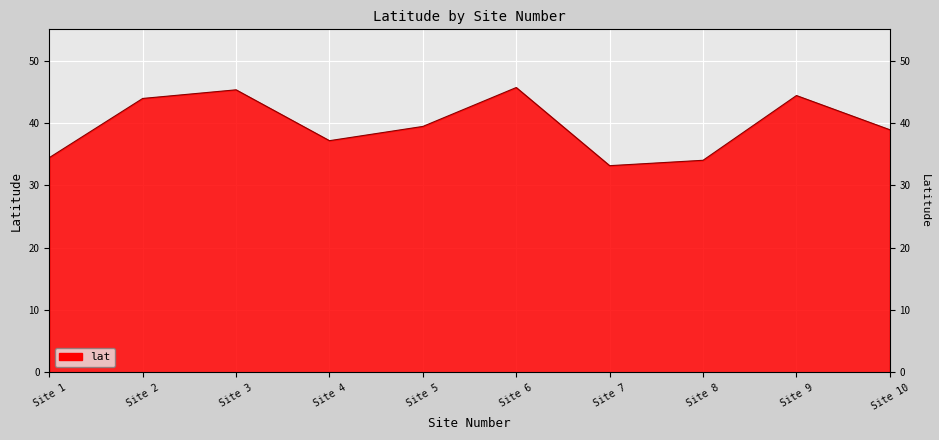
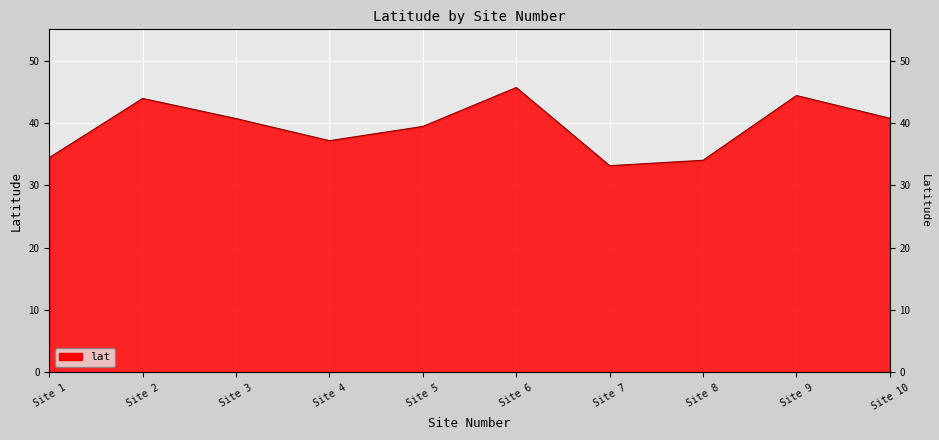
Site 3: 45 -> 41
Site 10: 39 -> 41
